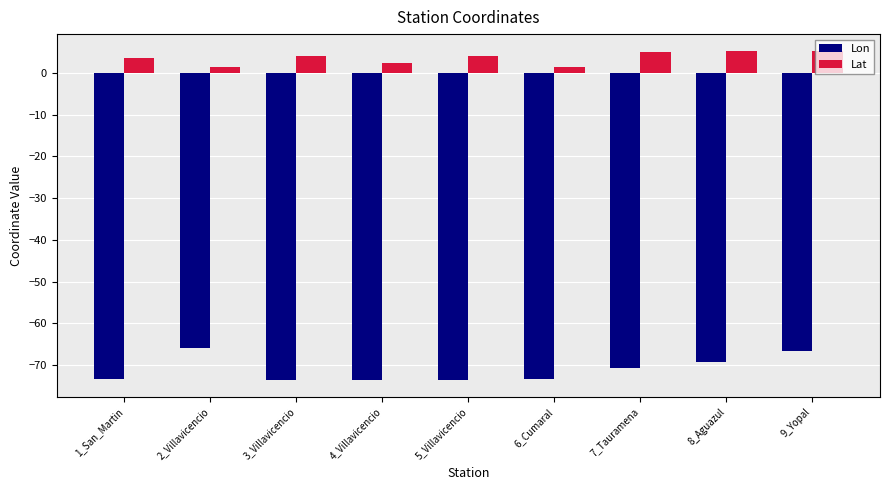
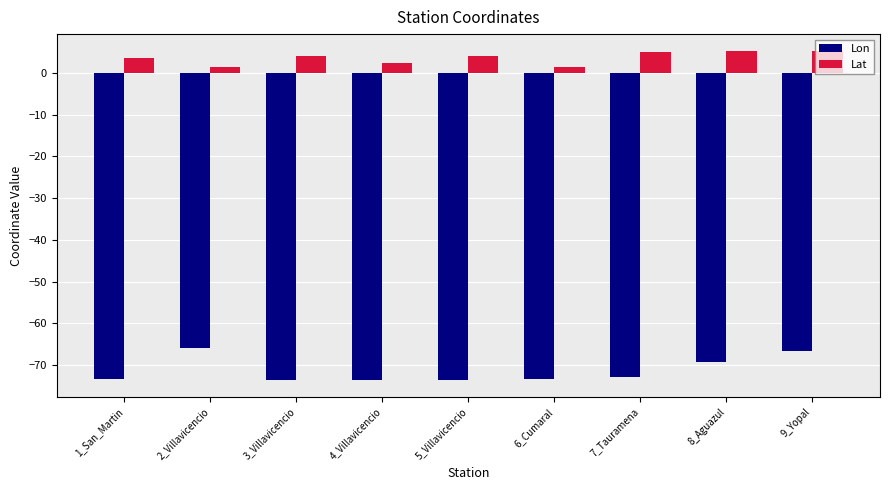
Lon, 7_Tauramena: -71 -> -73
